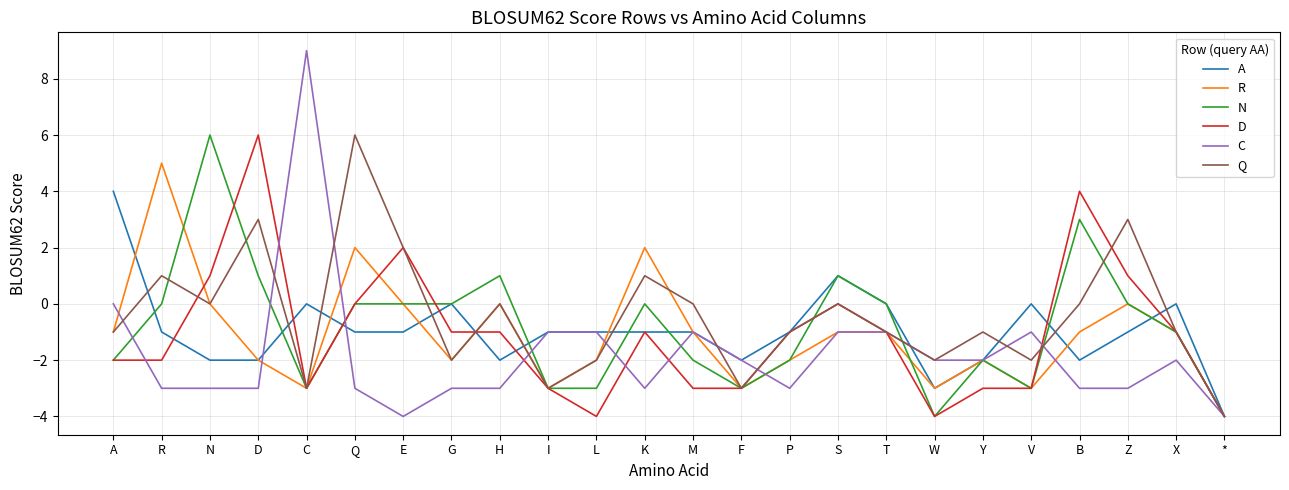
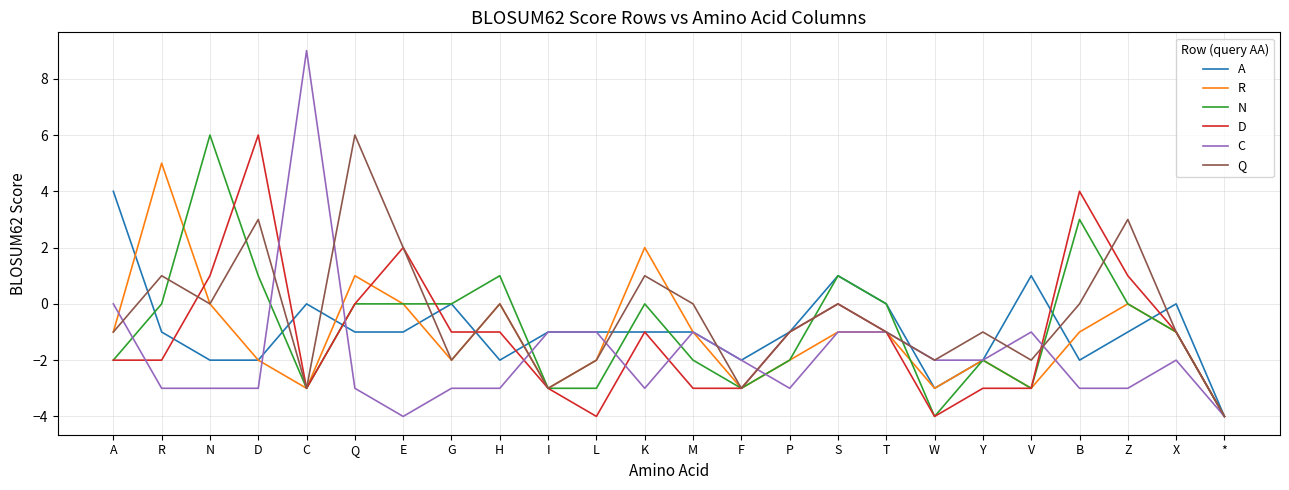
R, Q: 2 -> 1
A, V: 0 -> 1
